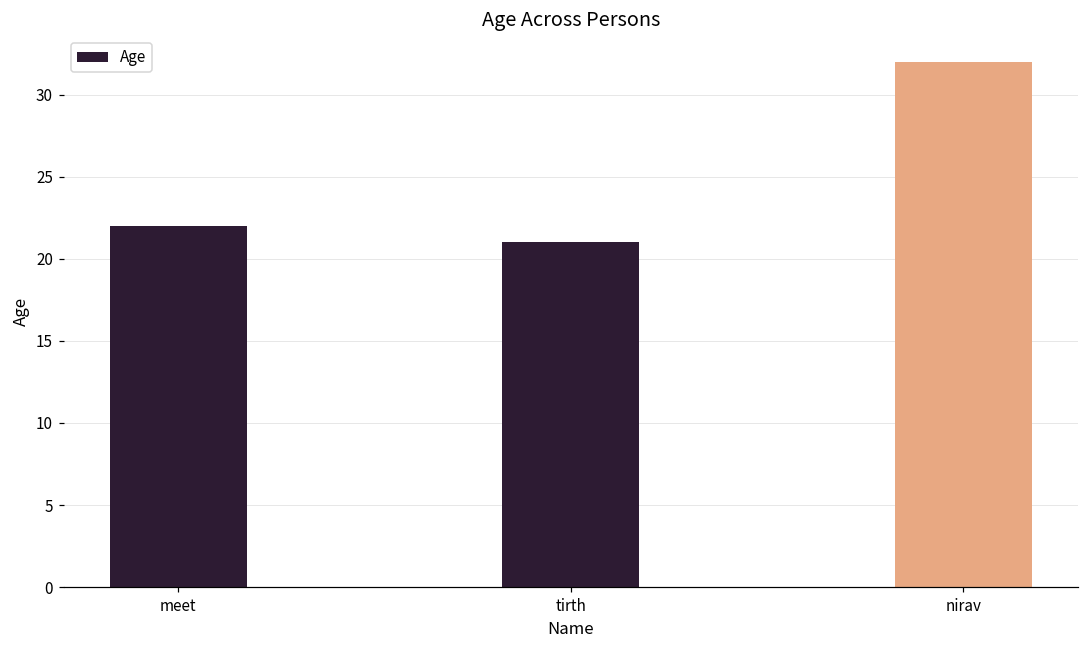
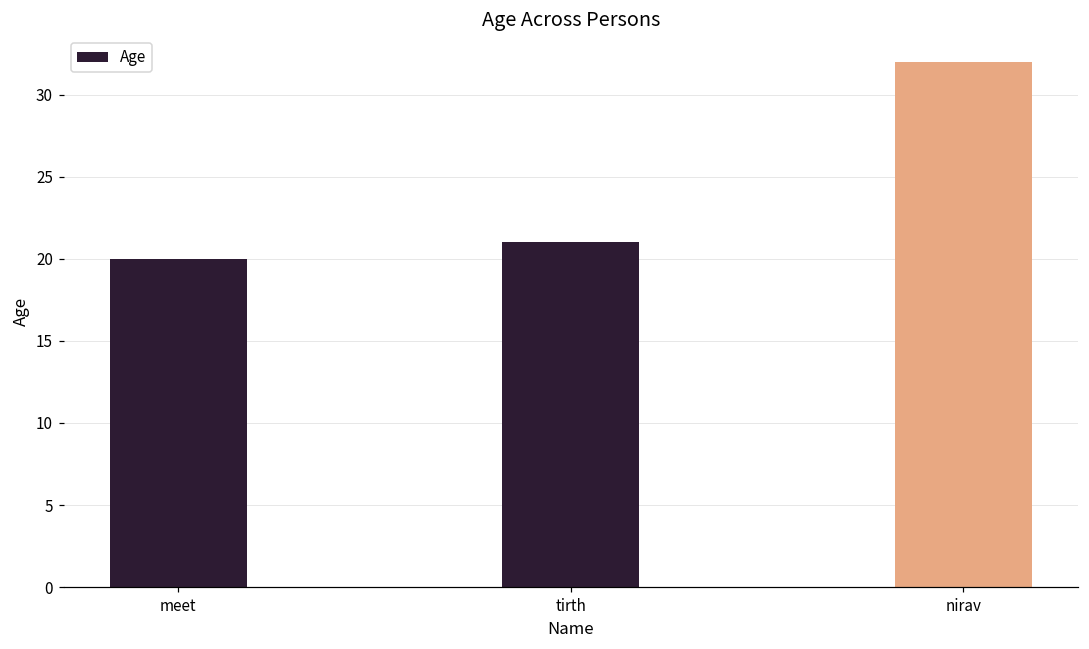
meet: 22 -> 20
